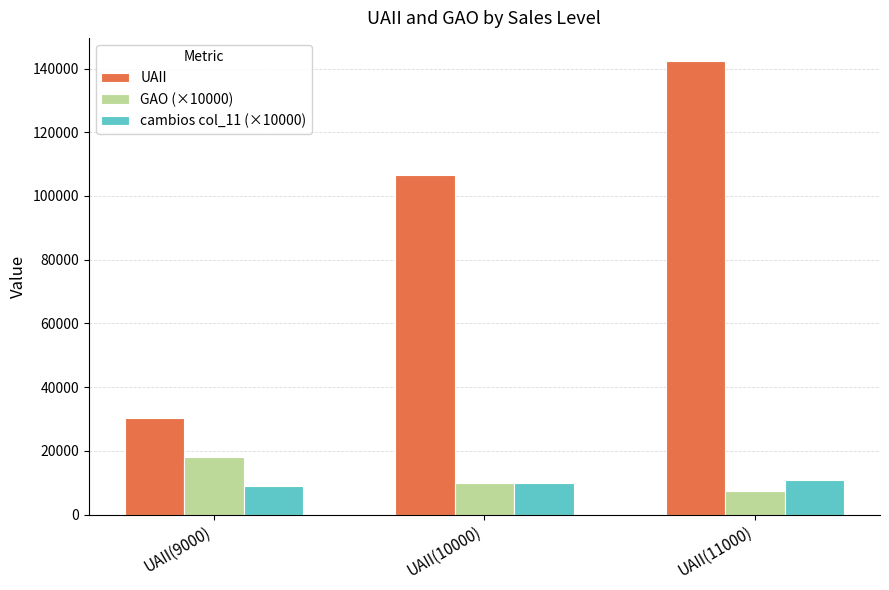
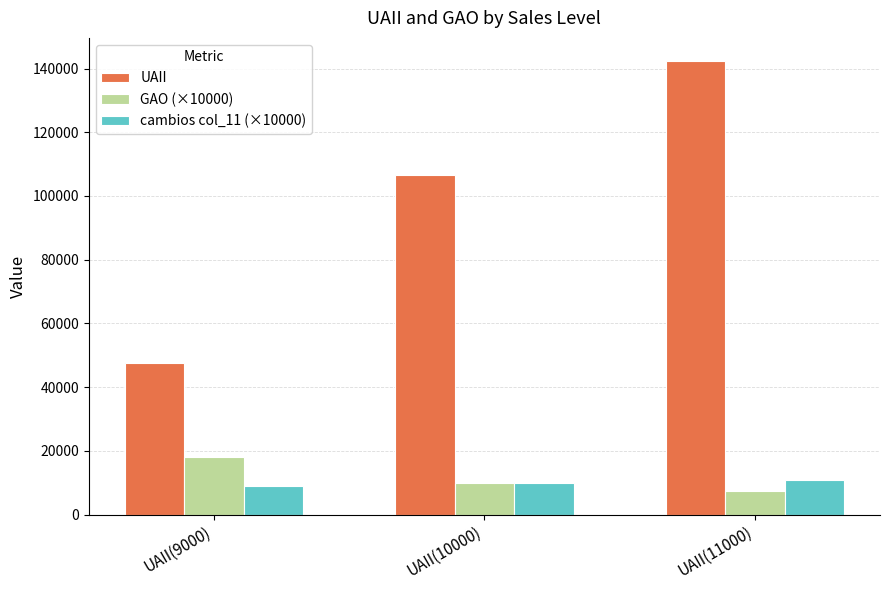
UAII, UAII(9000): 30000 -> 48000
